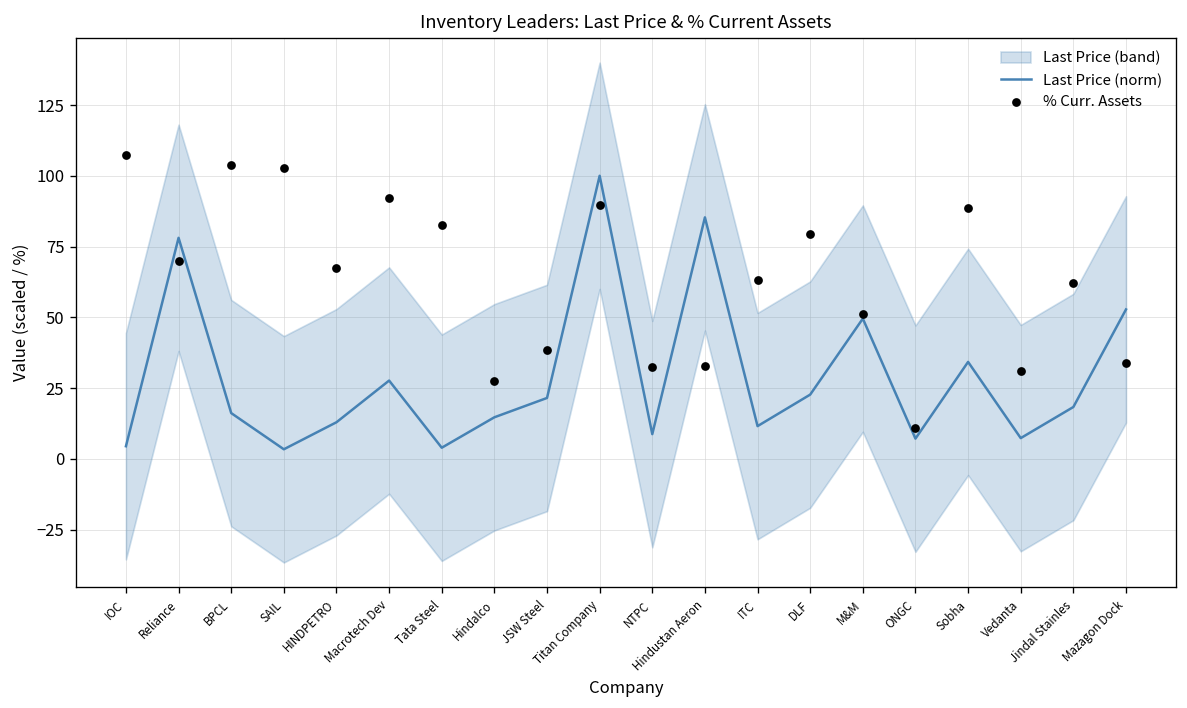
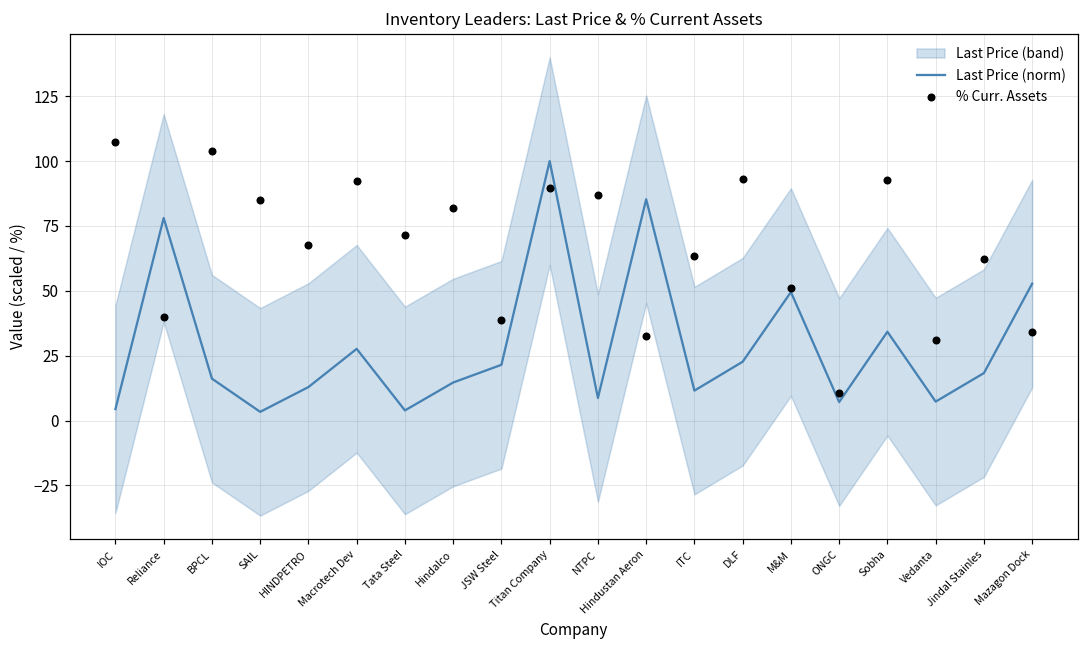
% Curr. Assets, Reliance: 70 -> 40
% Curr. Assets, SAIL: 103 -> 85
% Curr. Assets, Tata Steel: 82 -> 72
% Curr. Assets, Hindalco: 28 -> 82
% Curr. Assets, NTPC: 32 -> 87
% Curr. Assets, DLF: 80 -> 93
% Curr. Assets, Sobha: 89 -> 93
